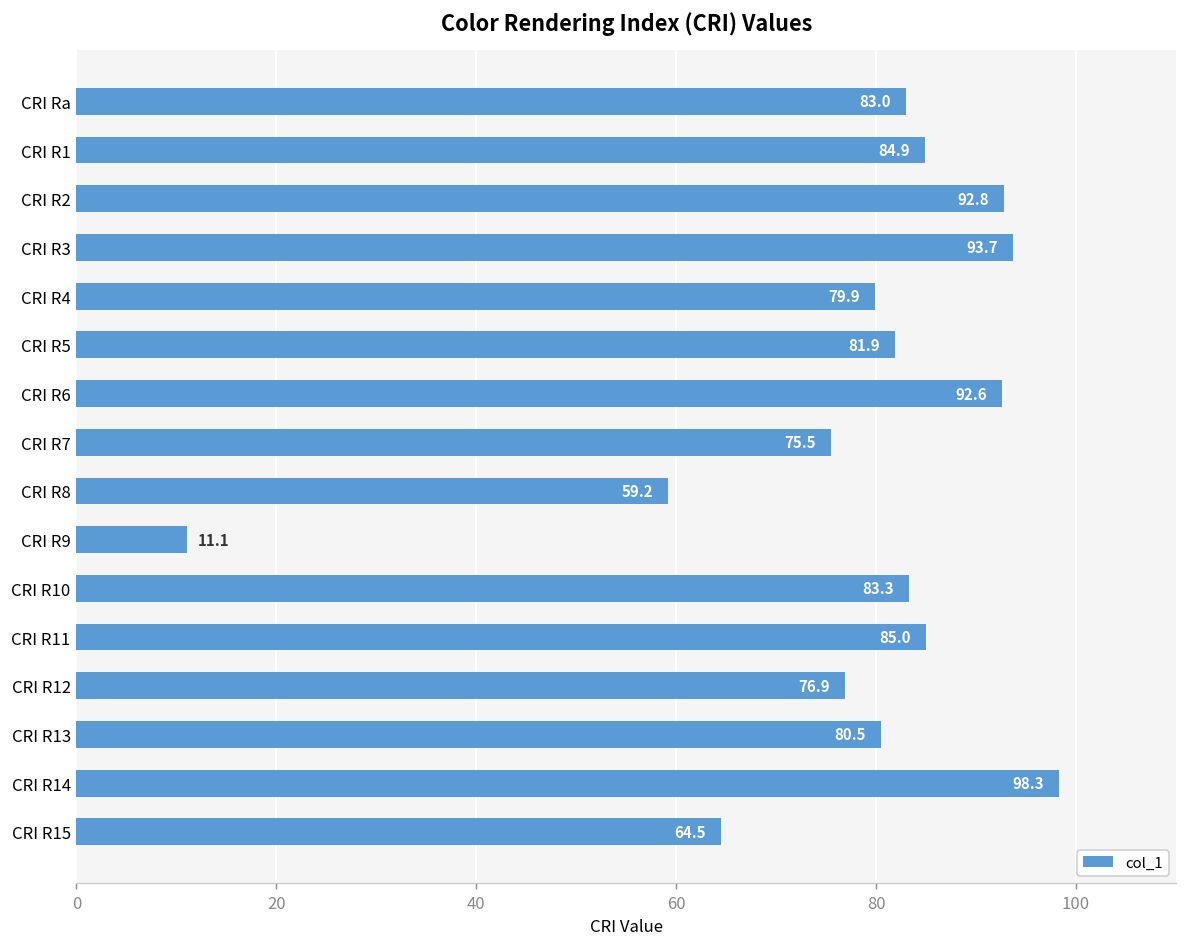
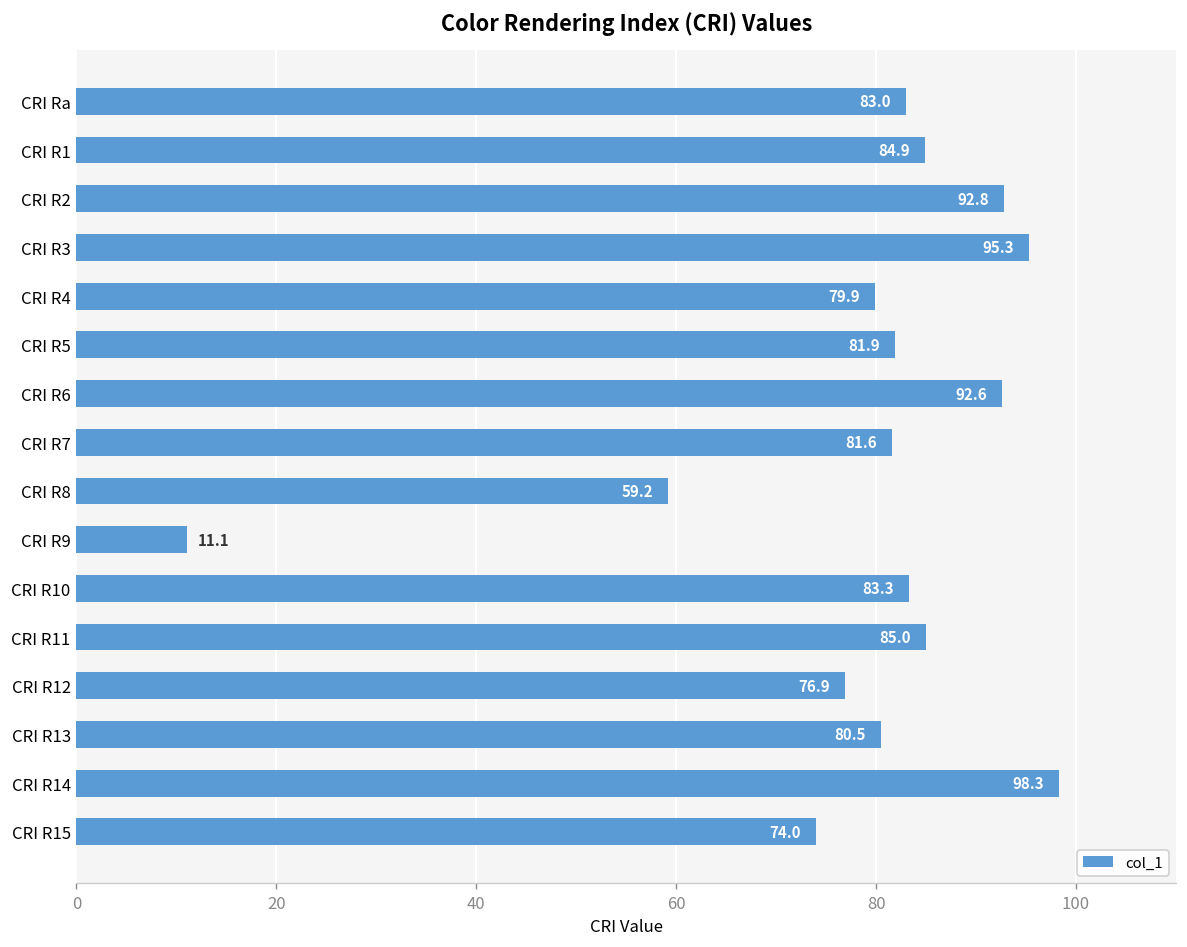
CRI R3: 93.7 -> 95.3
CRI R7: 75.5 -> 81.6
CRI R15: 64.5 -> 74.0
